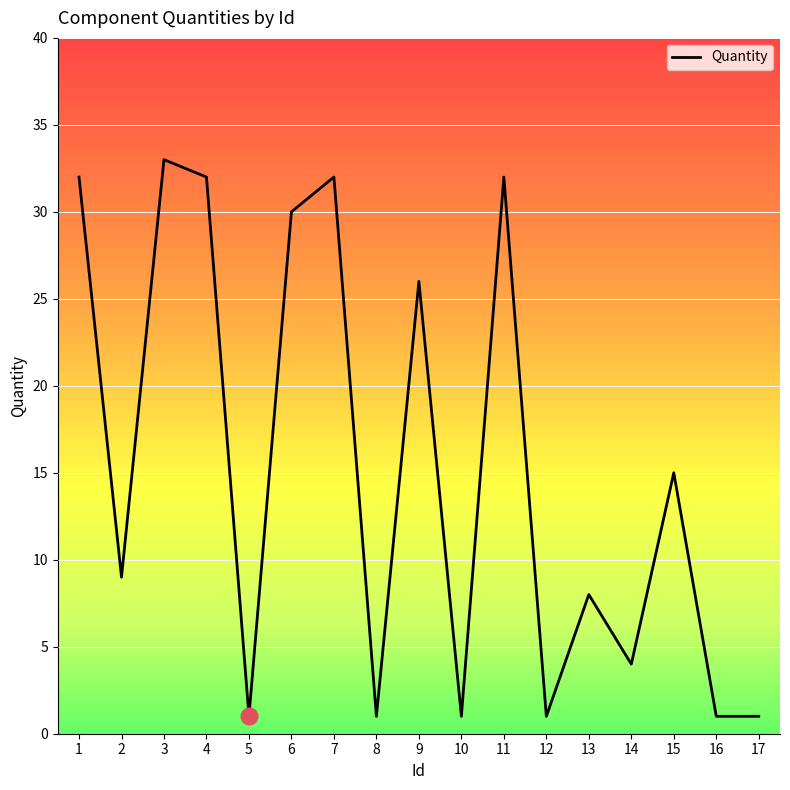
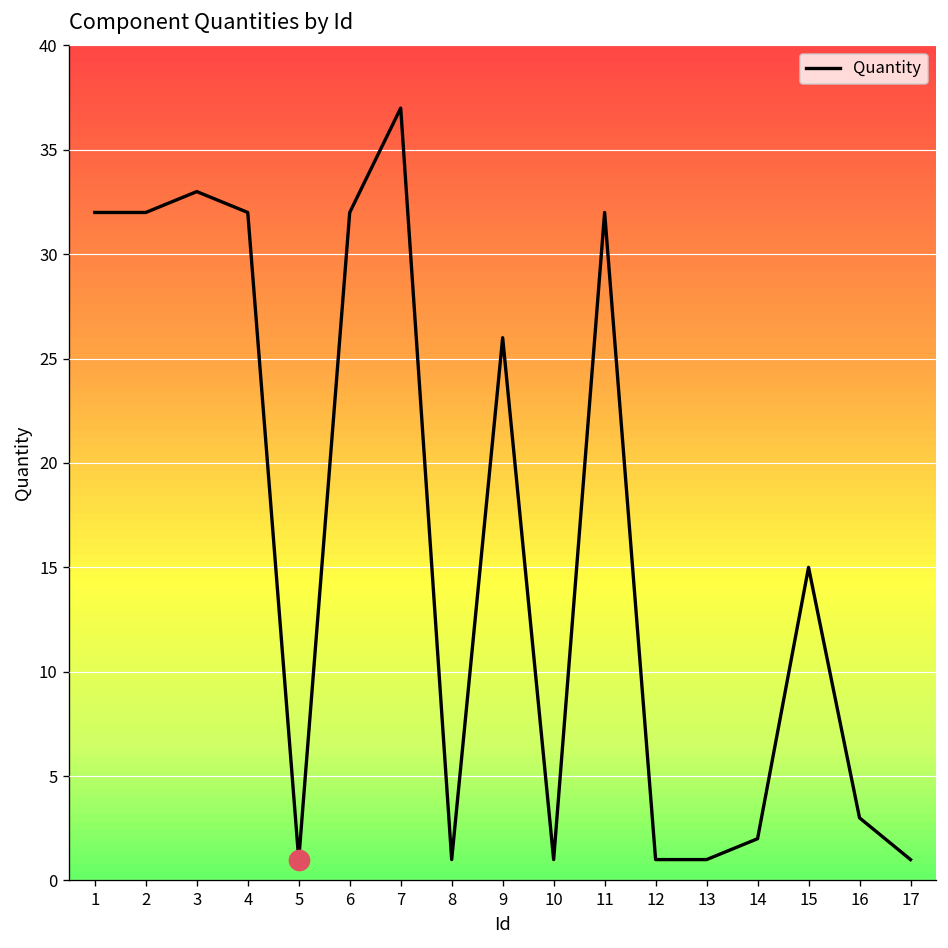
Quantity, 2: 9 -> 32
Quantity, 6: 30 -> 32
Quantity, 7: 32 -> 37
Quantity, 13: 8 -> 1
Quantity, 14: 4 -> 2
Quantity, 16: 1 -> 3
